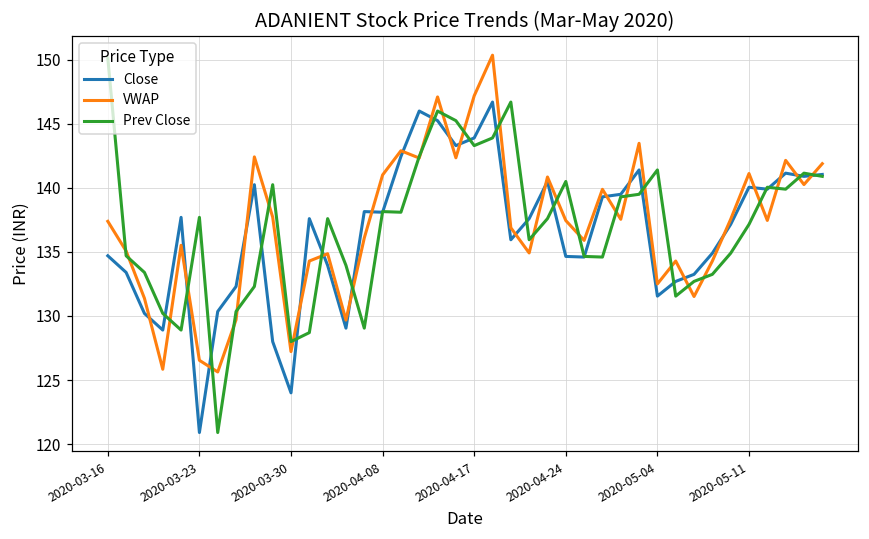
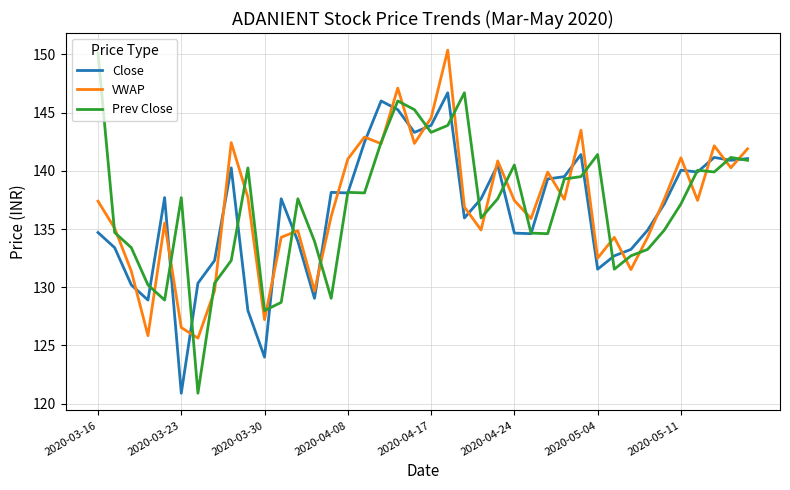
VWAP, 2020-04-17: 147.2 -> 144.5
